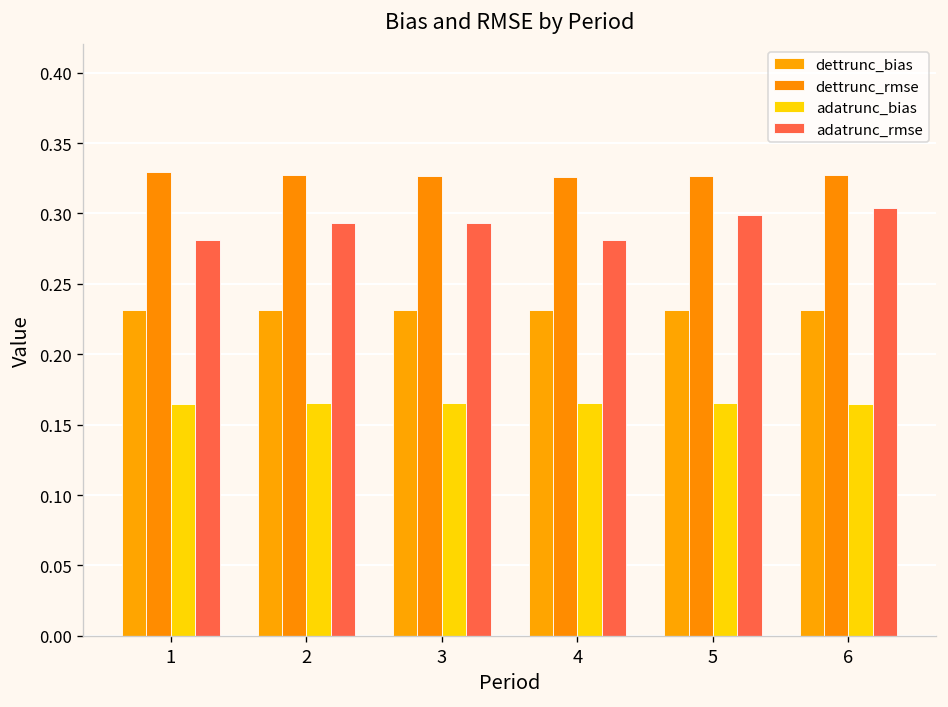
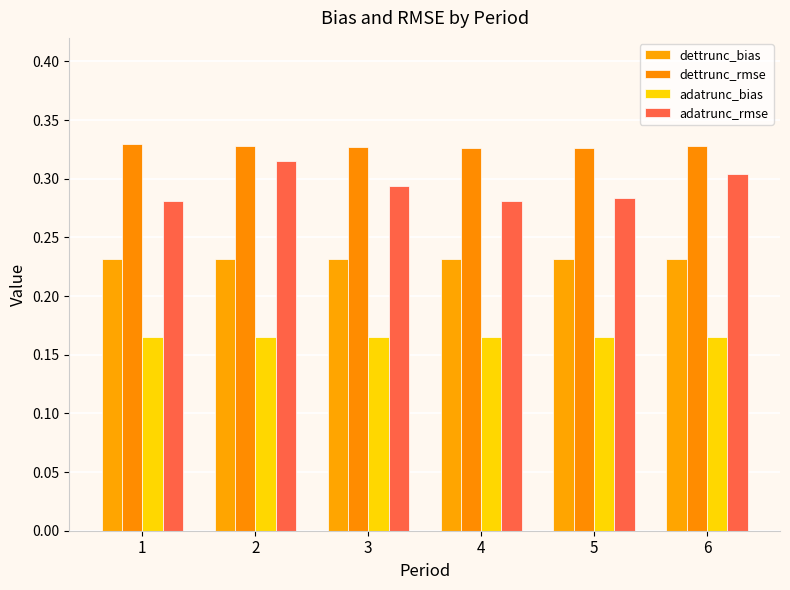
adatrunc_rmse, 2: 0.293 -> 0.315
adatrunc_rmse, 5: 0.299 -> 0.283
